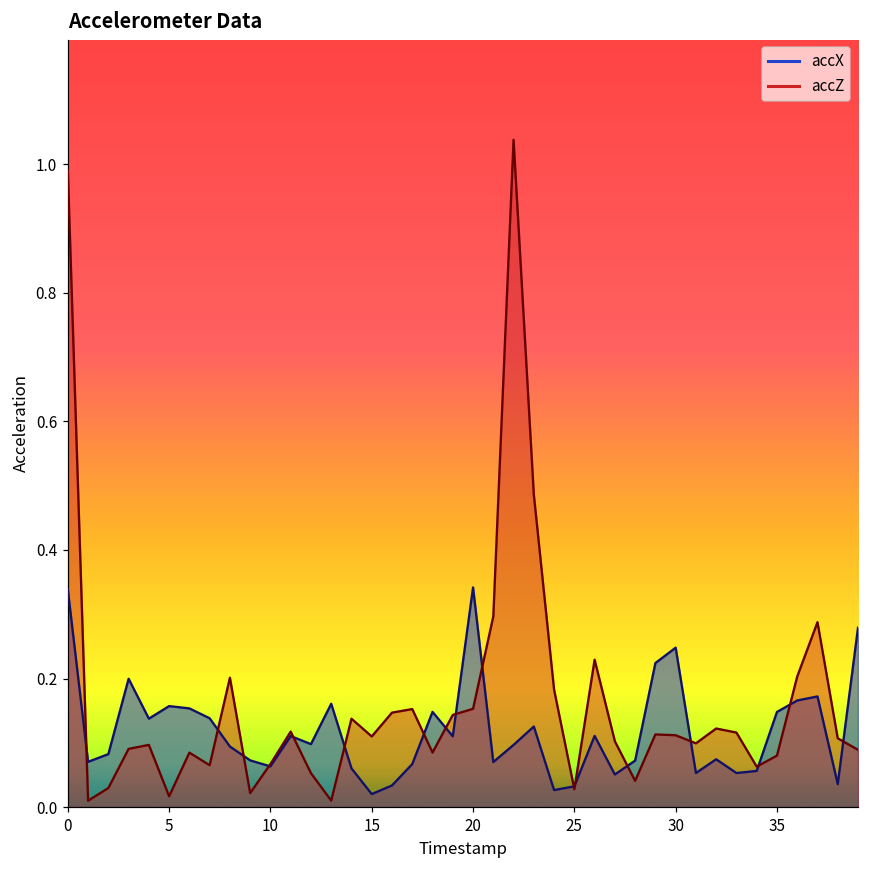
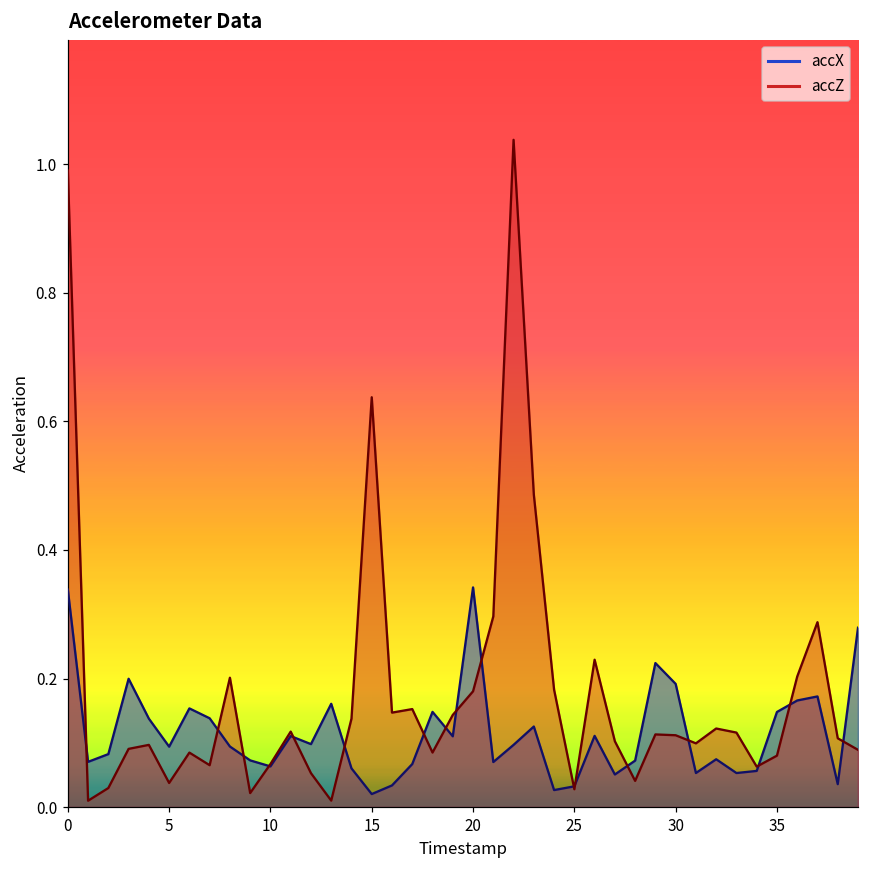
accX, 5: 0.16 -> 0.09
accZ, 5: 0.02 -> 0.04
accZ, 15: 0.11 -> 0.64
accZ, 20: 0.15 -> 0.18
accX, 30: 0.25 -> 0.19
